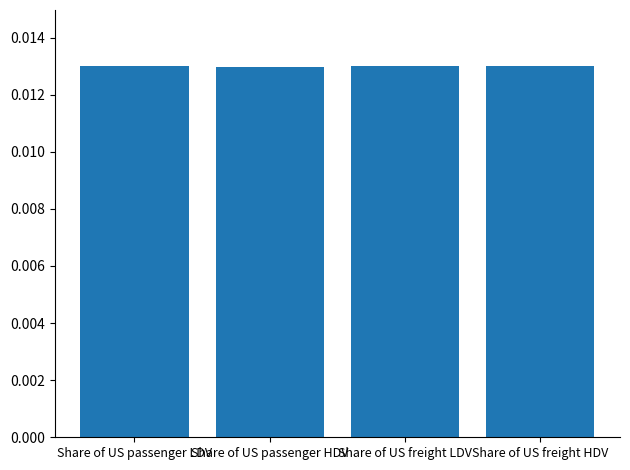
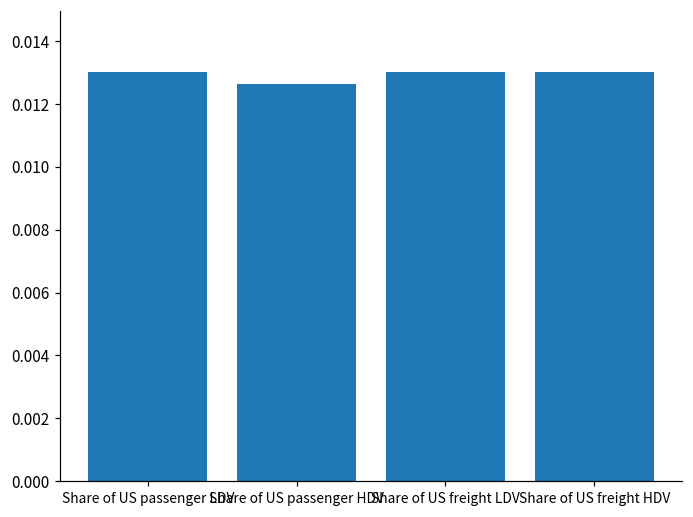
Share of US passenger HDV: 0.0130 -> 0.0126
